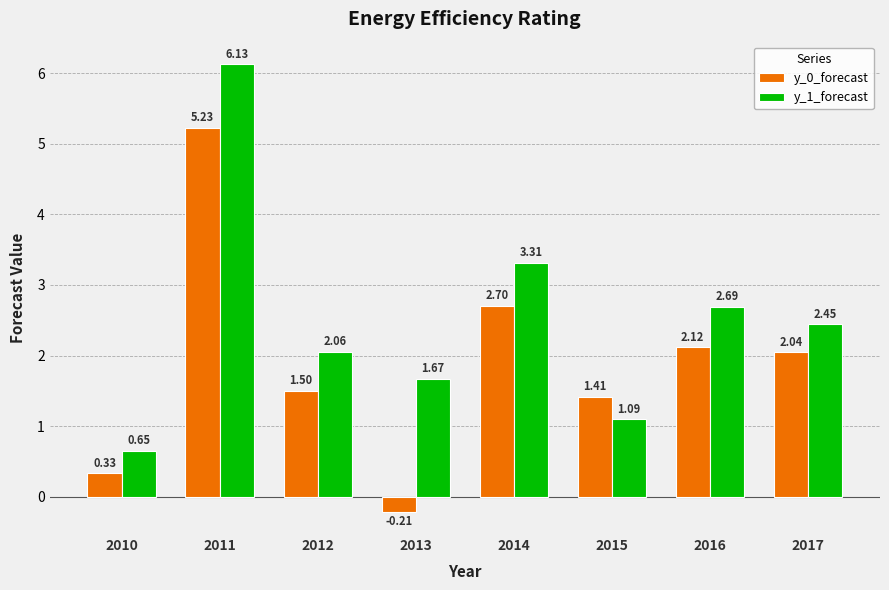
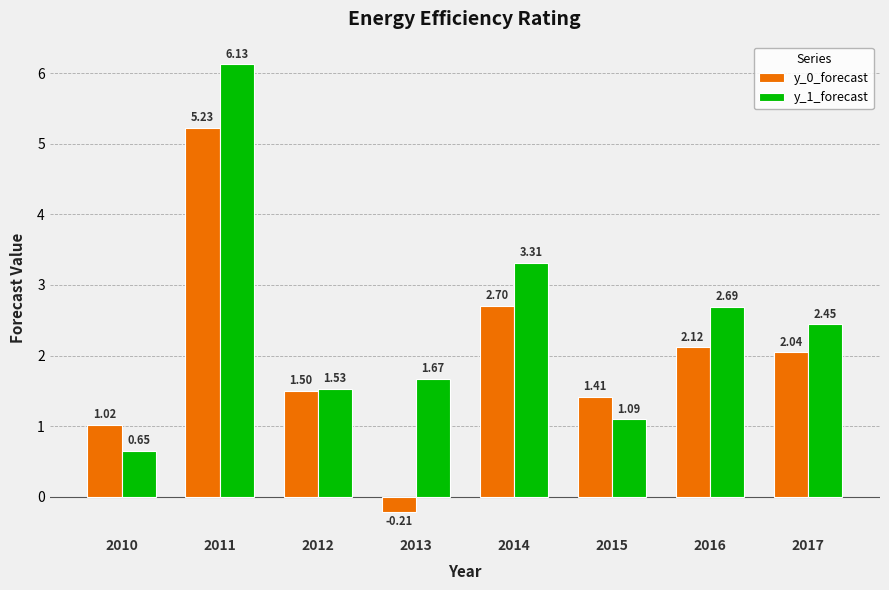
y_0_forecast, 2010: 0.33 -> 1.02
y_1_forecast, 2012: 2.06 -> 1.53
